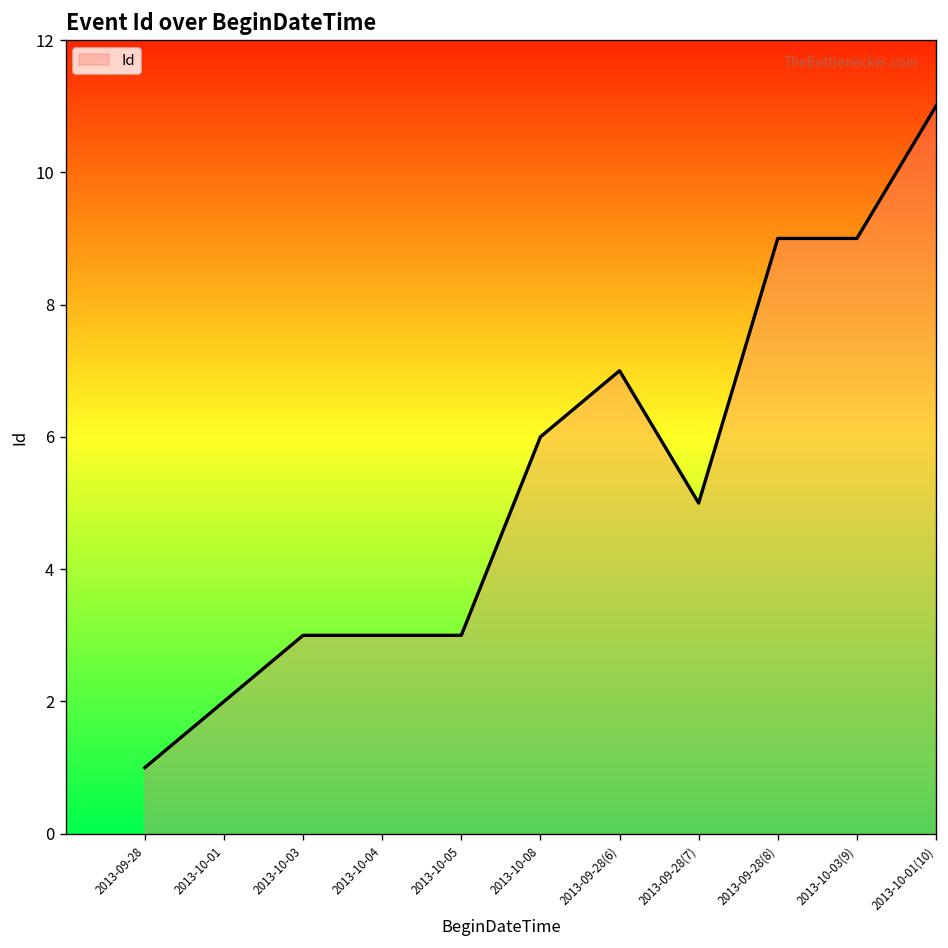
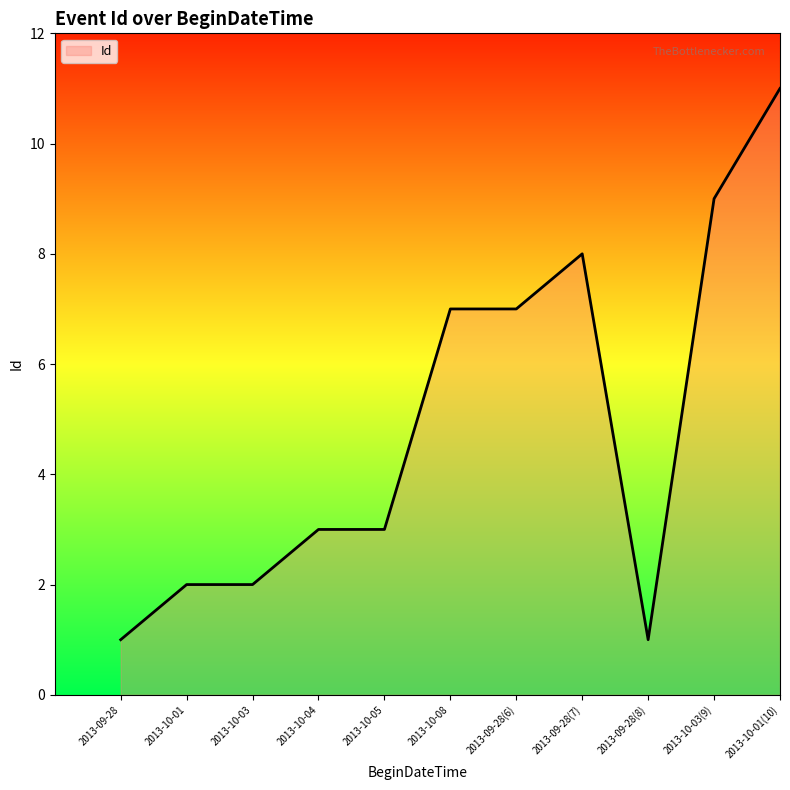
2013-10-03: 3 -> 2
2013-10-08: 6 -> 7
2013-09-28(7): 5 -> 8
2013-09-28(8): 9 -> 1
